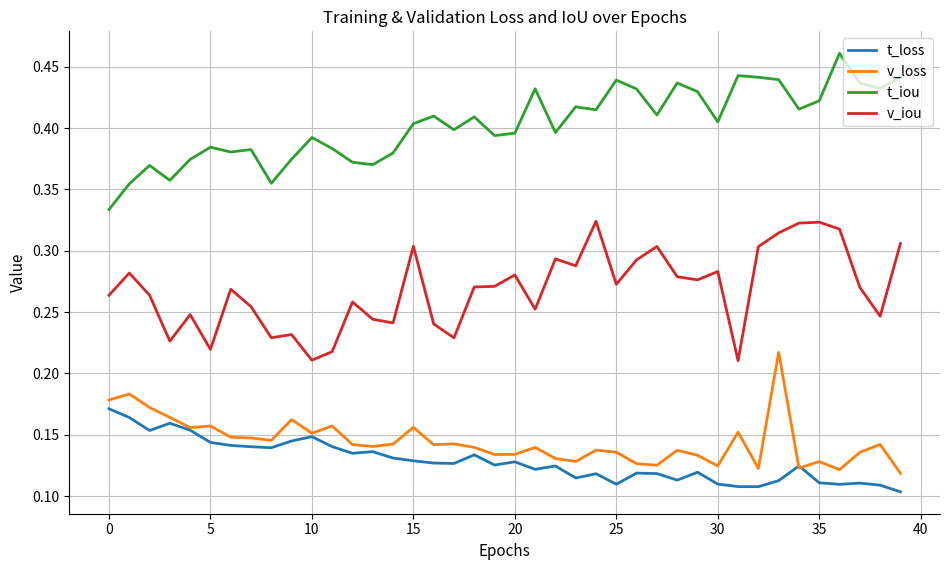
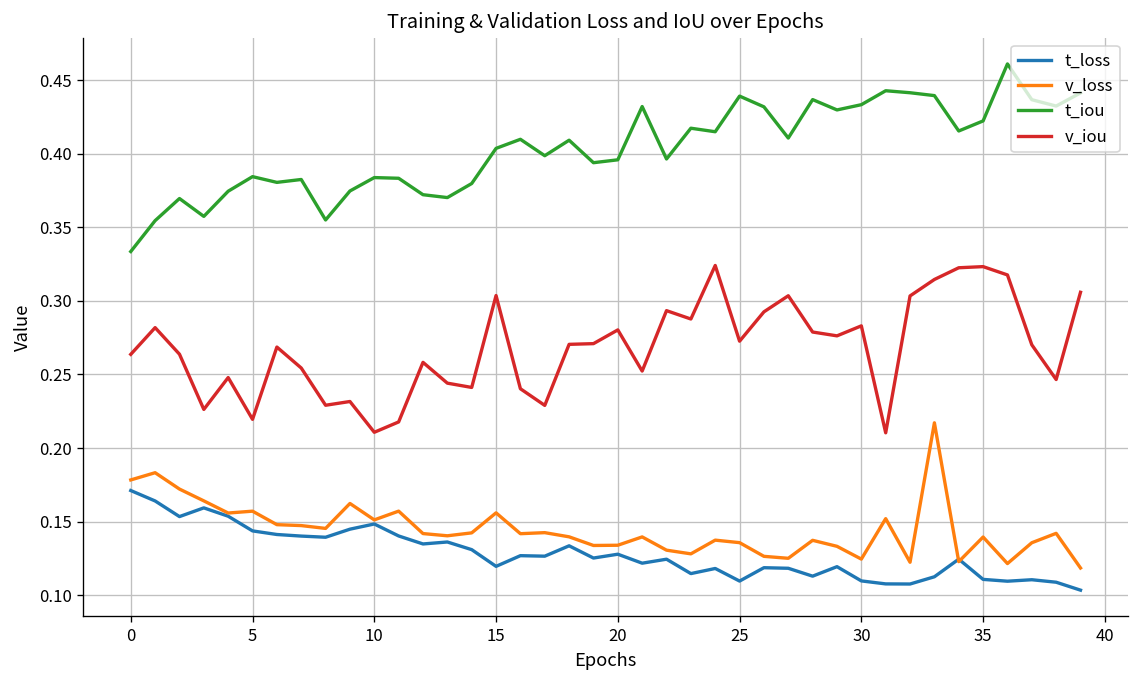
t_iou, 10: 0.392 -> 0.384
t_loss, 15: 0.129 -> 0.120
t_iou, 30: 0.405 -> 0.433
v_loss, 35: 0.128 -> 0.140
